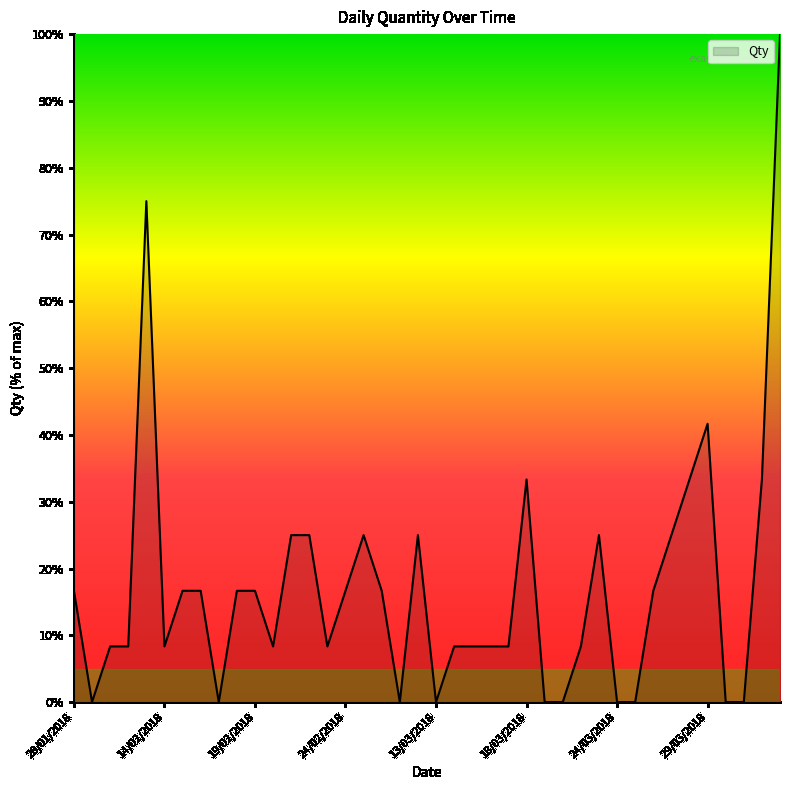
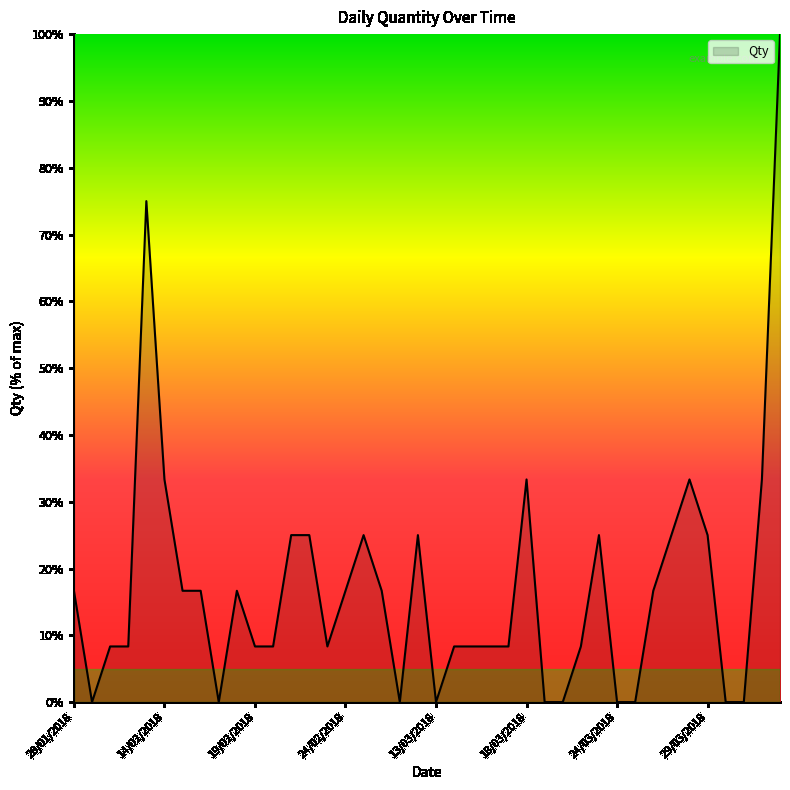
14/02/2018: 8% -> 33%
19/02/2018: 17% -> 8%
29/03/2018: 42% -> 25%
